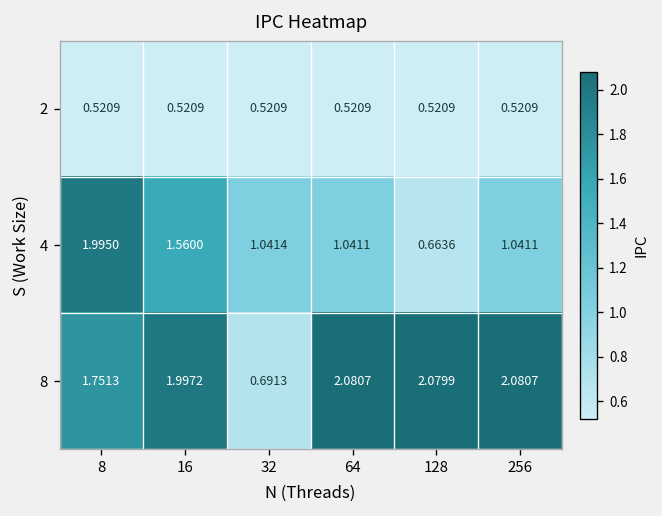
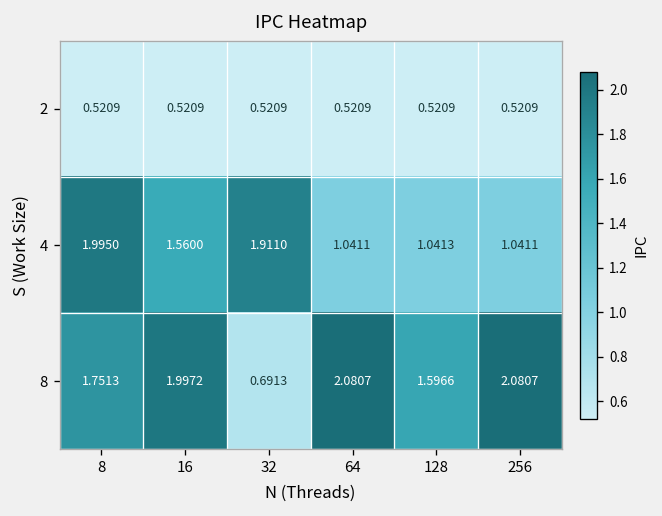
4, 32: 1.0414 -> 1.9110
4, 128: 0.6636 -> 1.0413
8, 128: 2.0799 -> 1.5966
